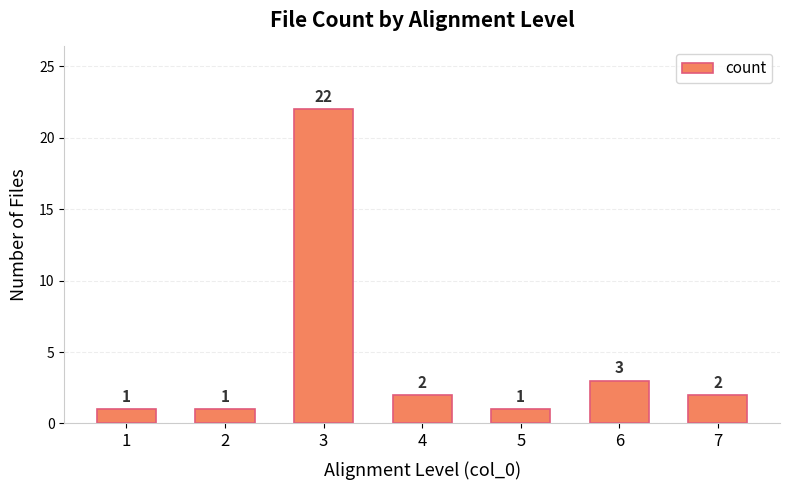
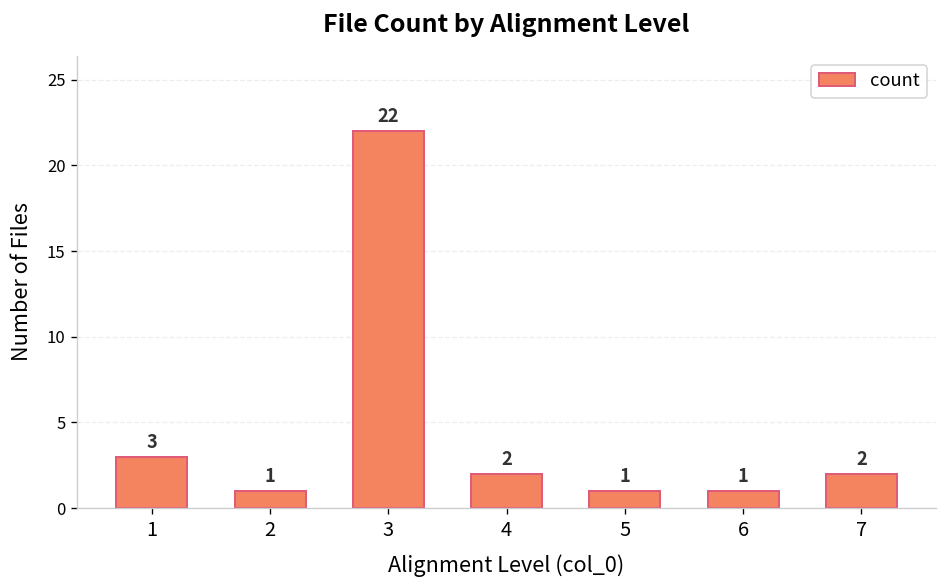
1: 1 -> 3
6: 3 -> 1
